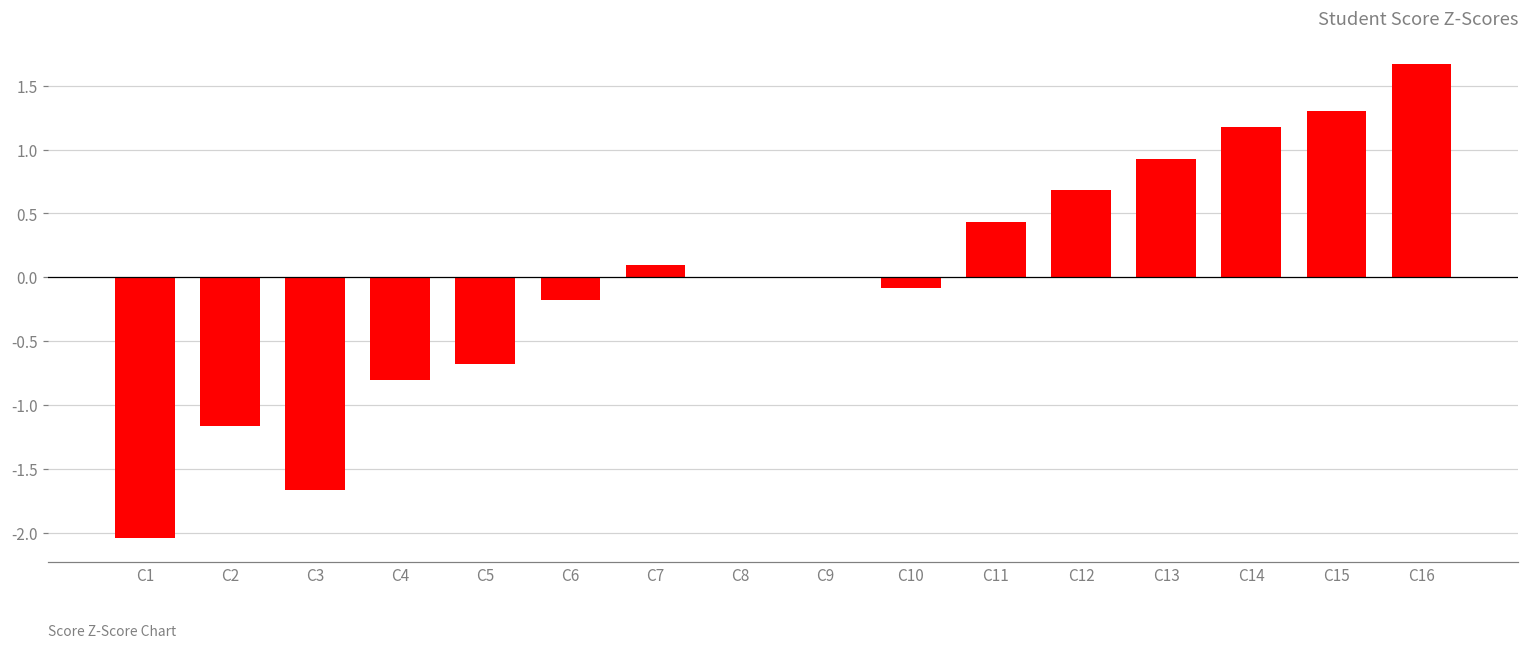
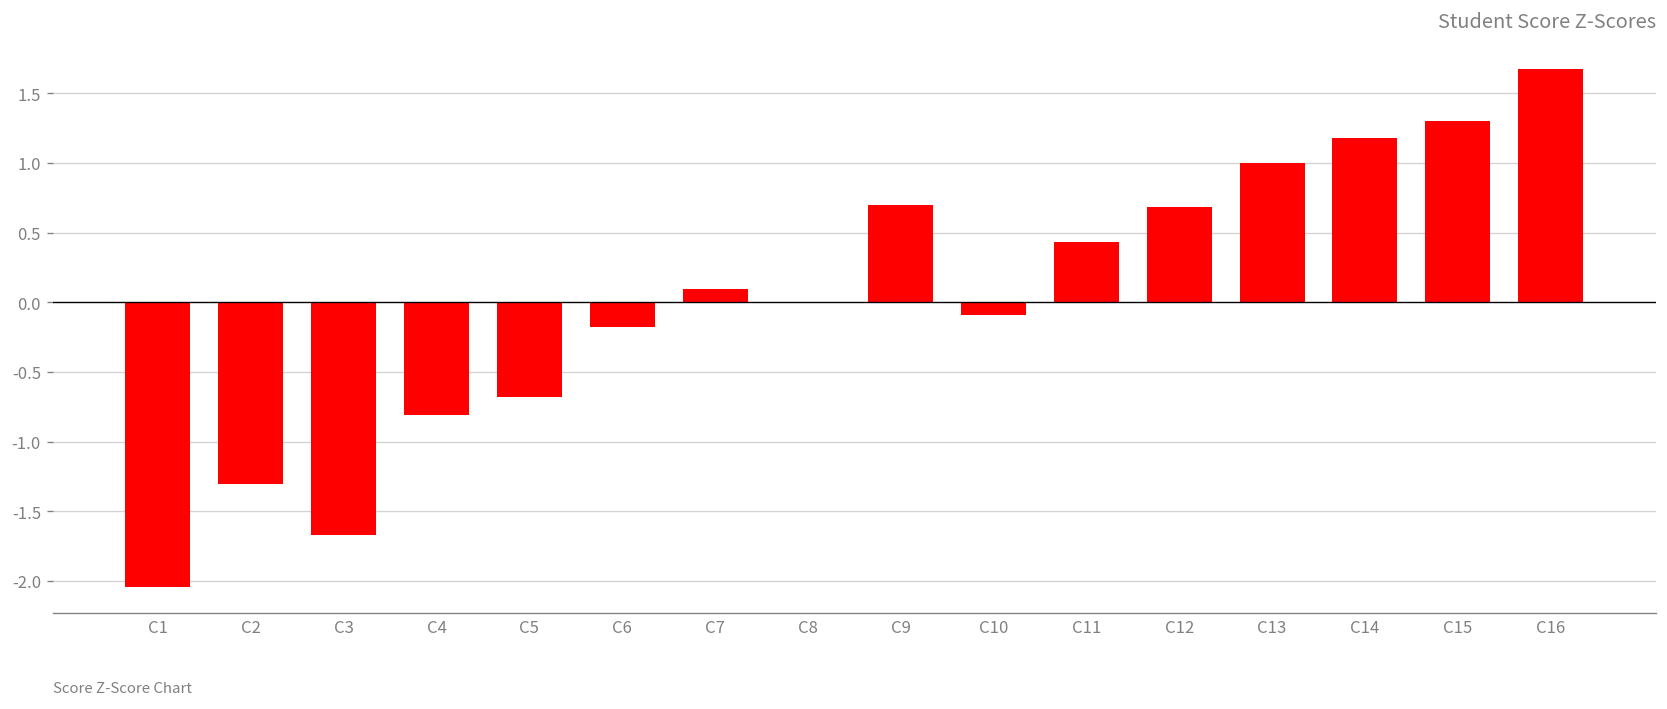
C2: -1.17 -> -1.30
C9: 0.0 -> 0.7
C13: 0.93 -> 1.00
